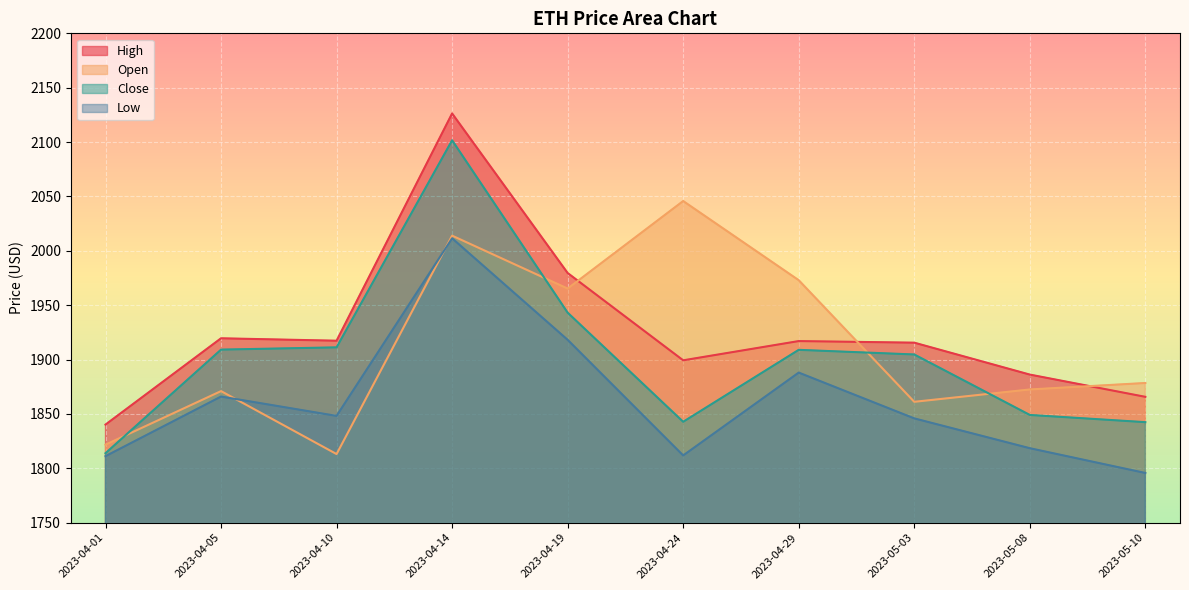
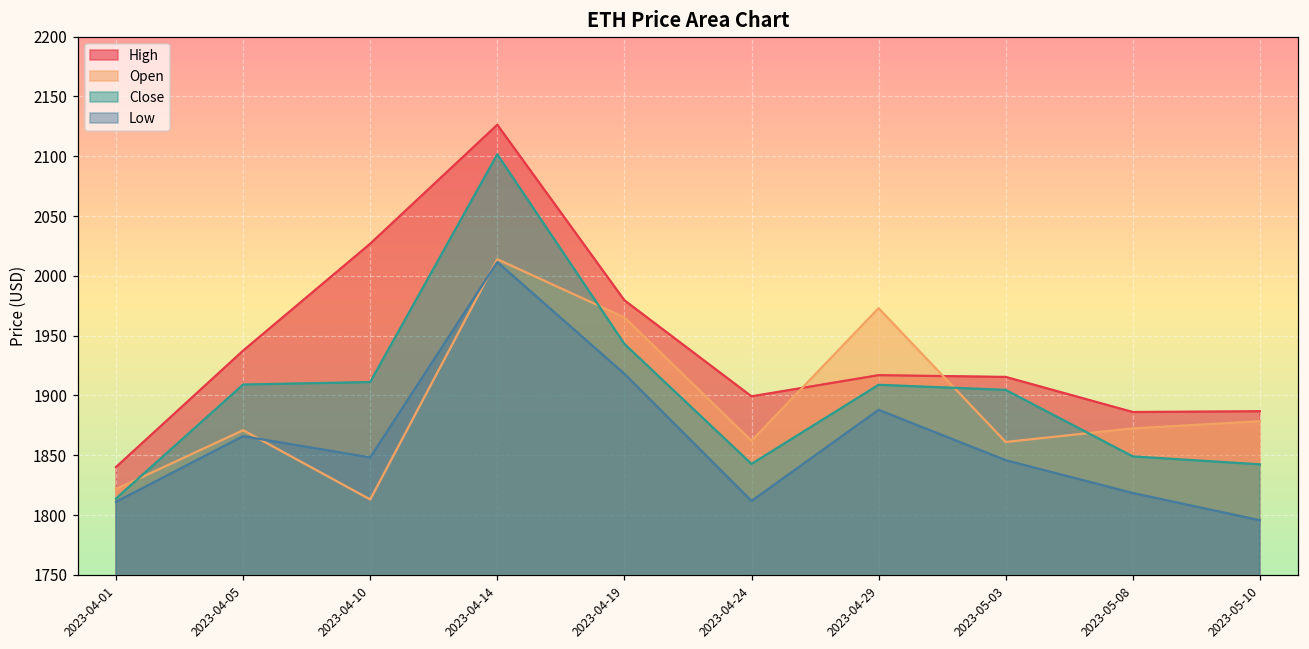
High, 2023-04-05: 1920 -> 1937
High, 2023-04-10: 1917 -> 2027
Open, 2023-04-24: 2046 -> 1862
High, 2023-05-10: 1866 -> 1887
